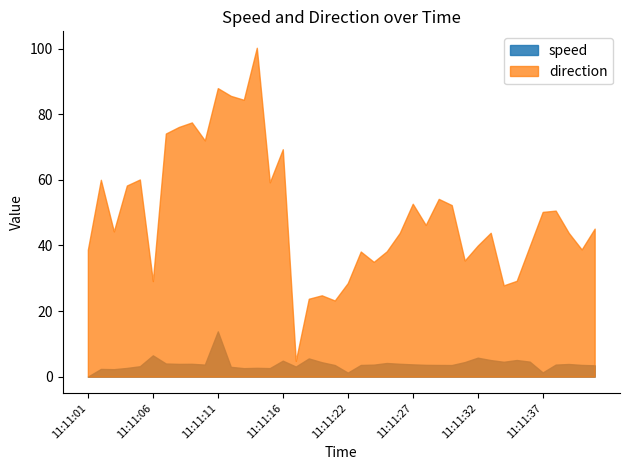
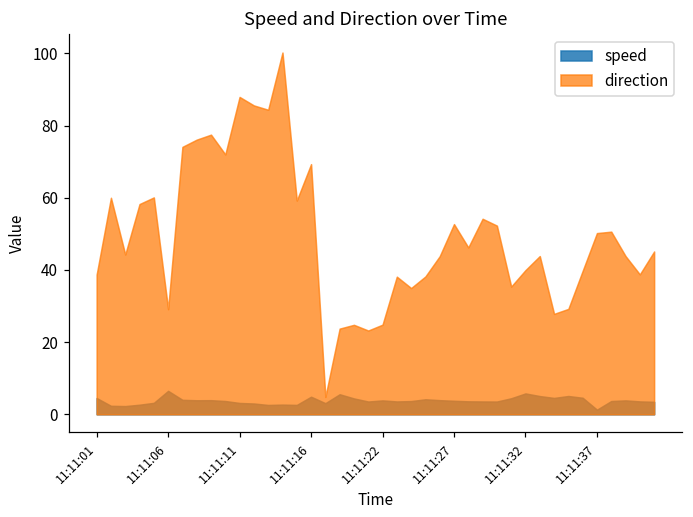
speed, 11:11:01: 0 -> 5
speed, 11:11:11: 14 -> 3
speed, 11:11:22: 1 -> 4
direction, 11:11:22: 29 -> 25
